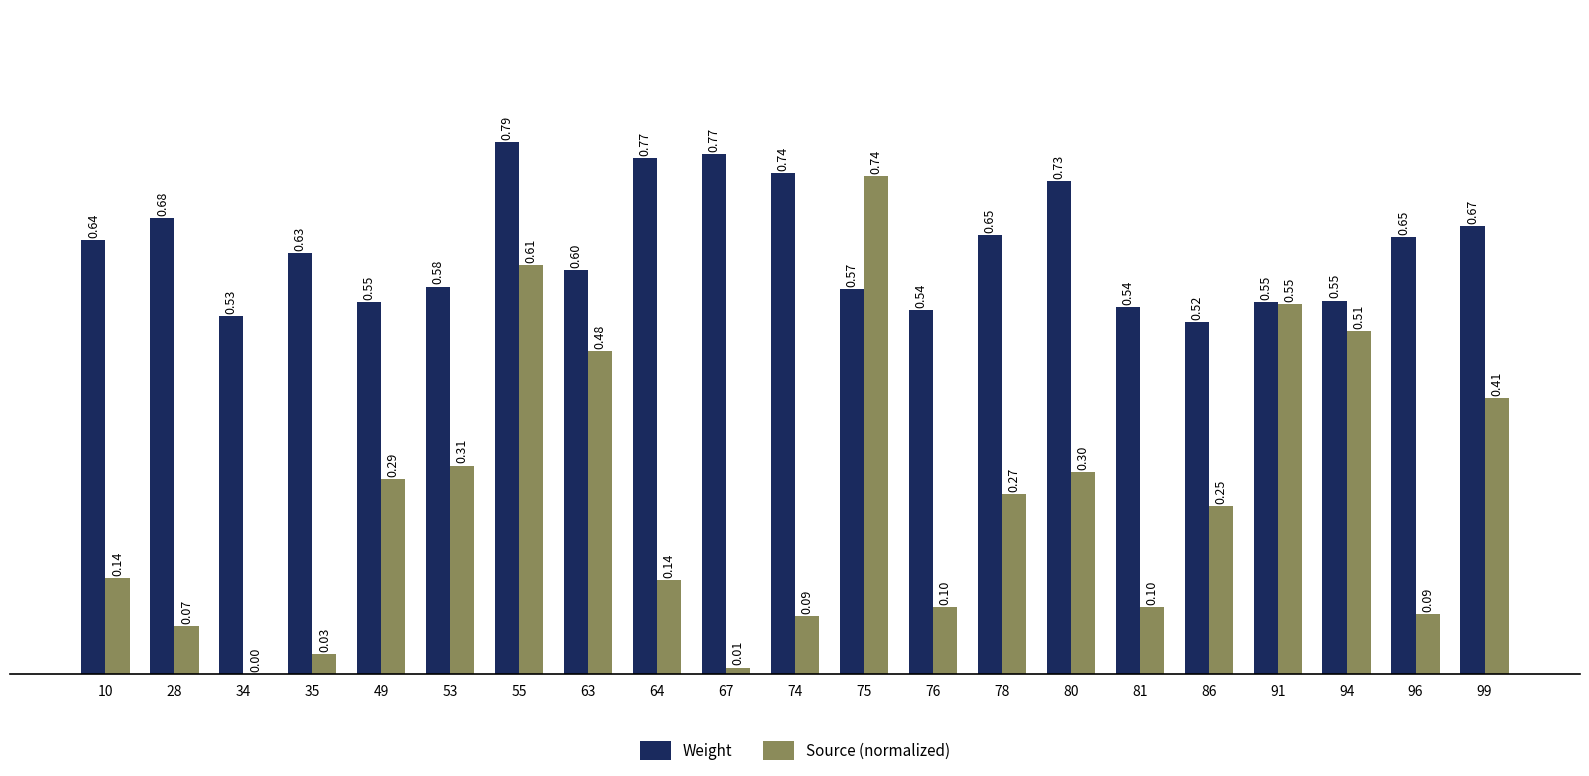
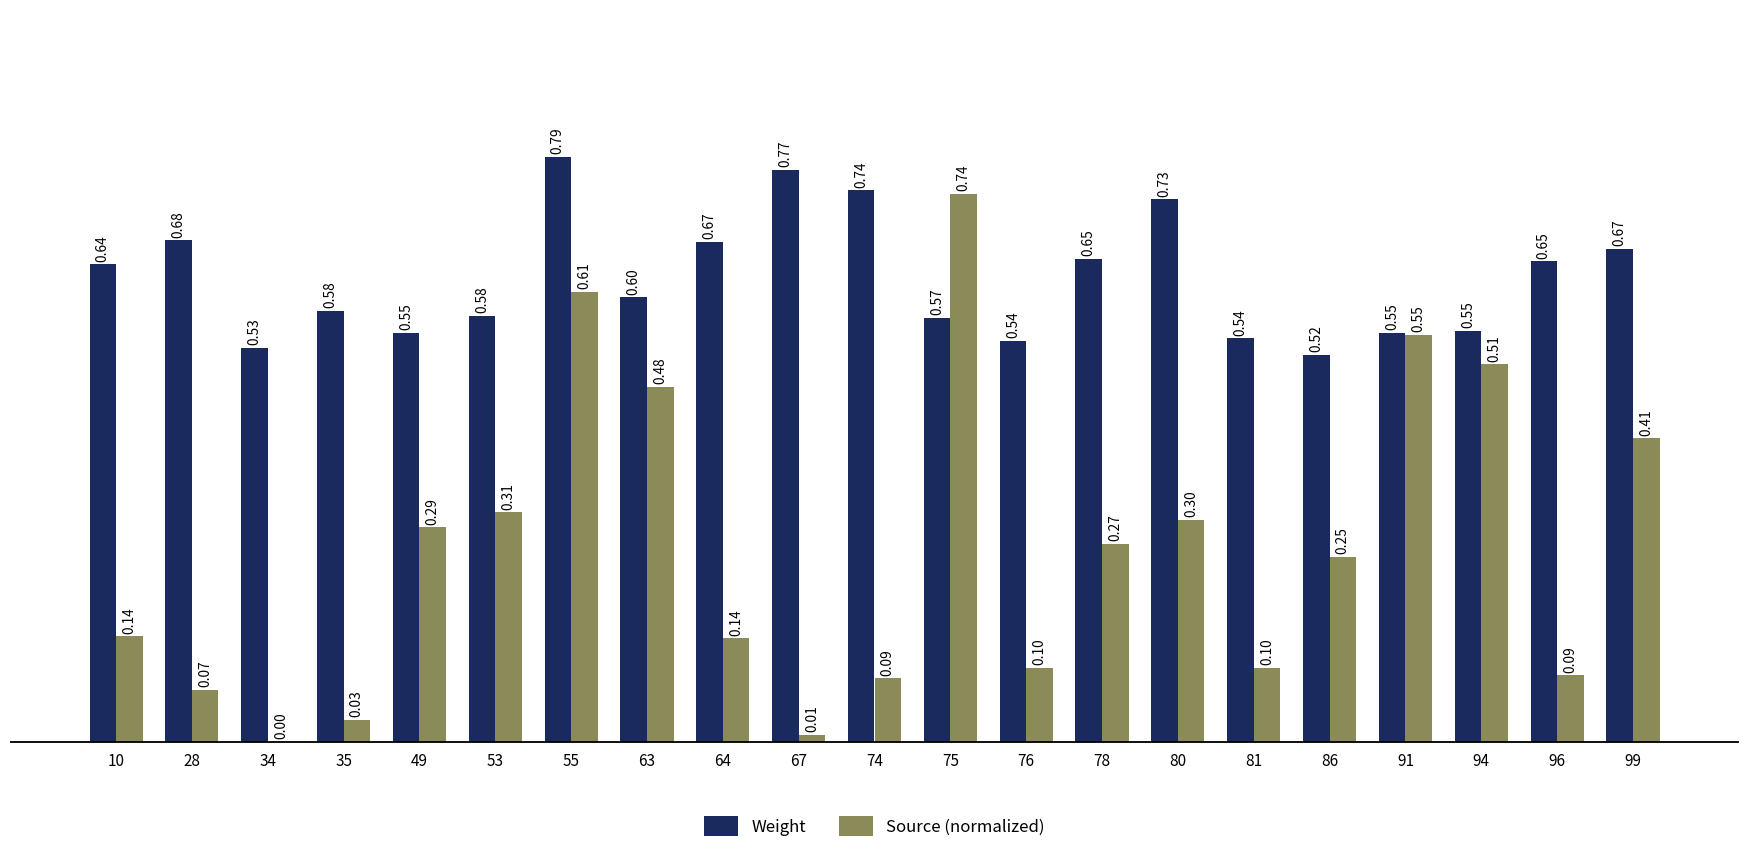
Weight, 35: 0.63 -> 0.58
Weight, 64: 0.77 -> 0.67
